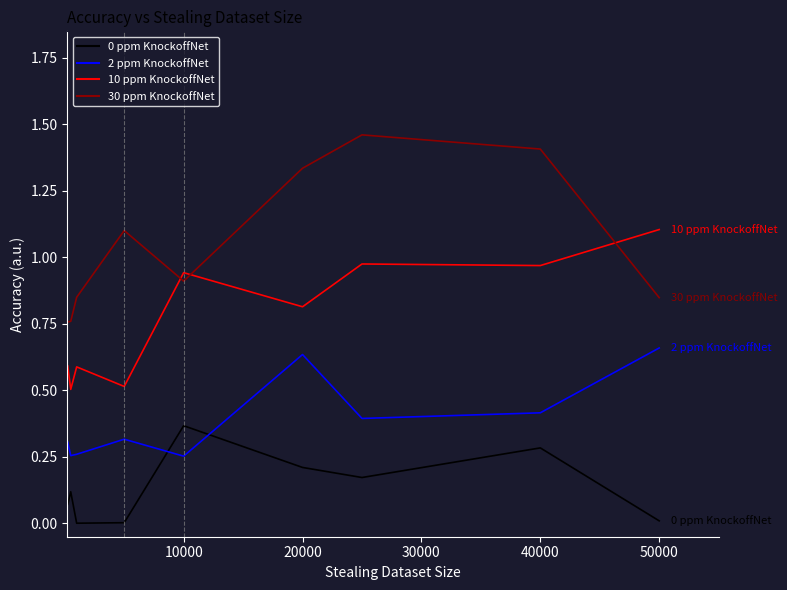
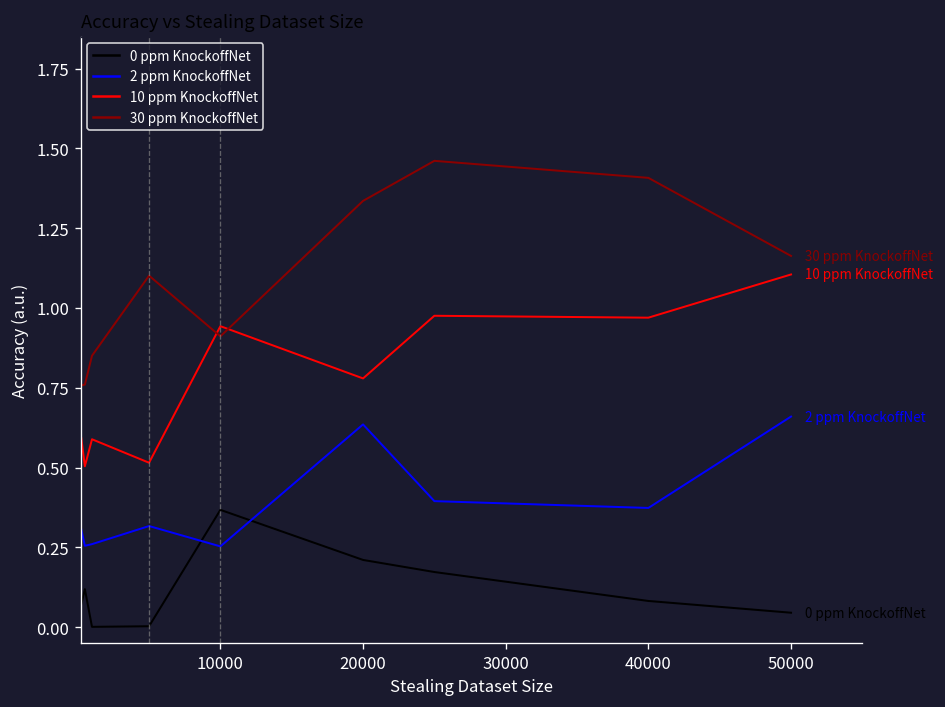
10 ppm KnockoffNet, 20000: 0.81 -> 0.78
0 ppm KnockoffNet, 40000: 0.28 -> 0.08
2 ppm KnockoffNet, 40000: 0.42 -> 0.37
0 ppm KnockoffNet, 50000: 0.01 -> 0.05
30 ppm KnockoffNet, 50000: 0.85 -> 1.16
